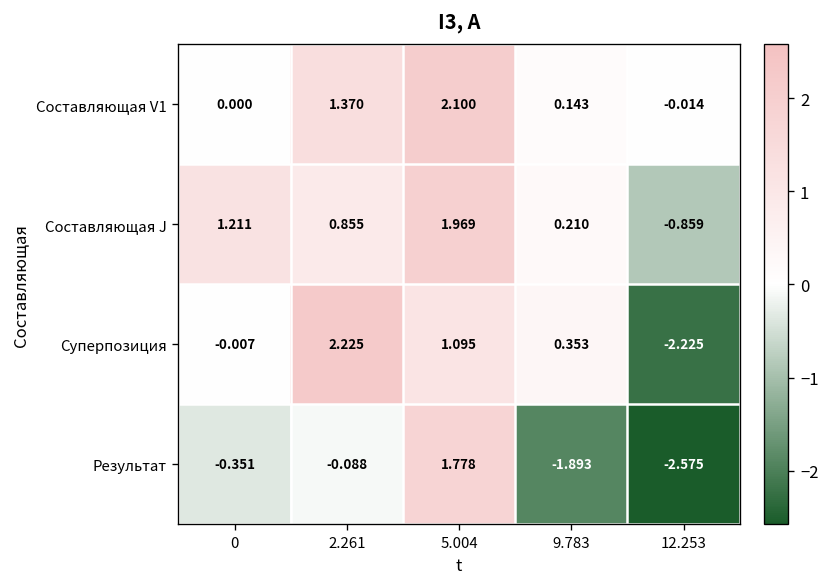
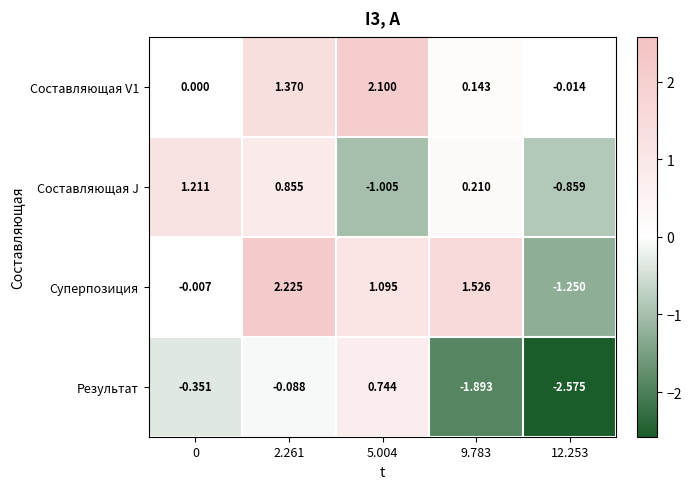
Составляющая J, 5.004: 1.969 -> -1.005
Суперпозиция, 9.783: 0.353 -> 1.526
Суперпозиция, 12.253: -2.225 -> -1.250
Результат, 5.004: 1.778 -> 0.744
